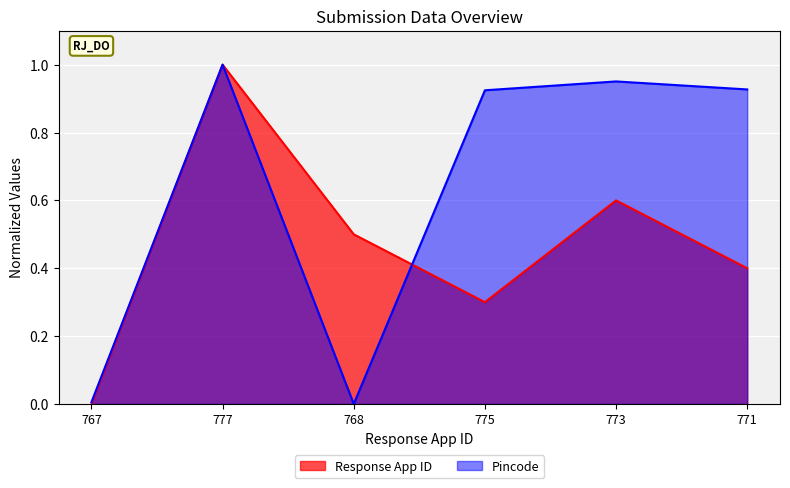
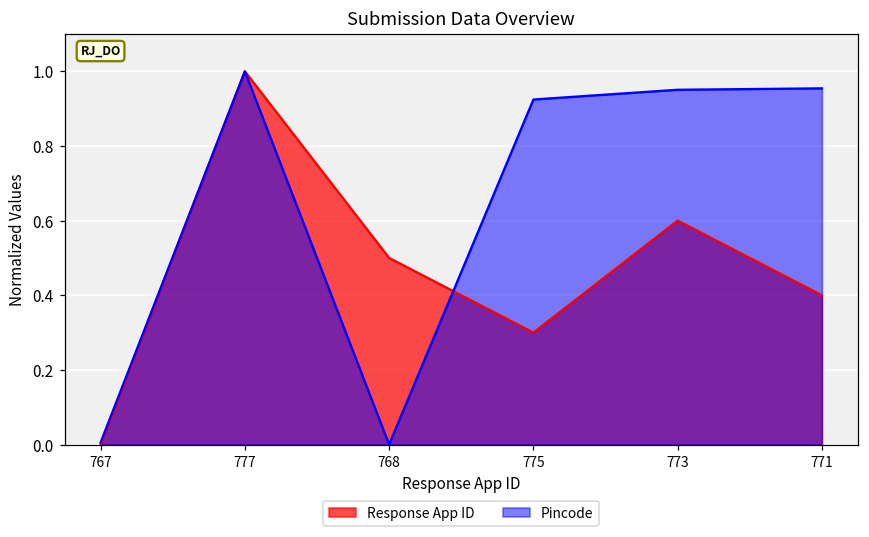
Pincode, 771: 0.93 -> 0.95
